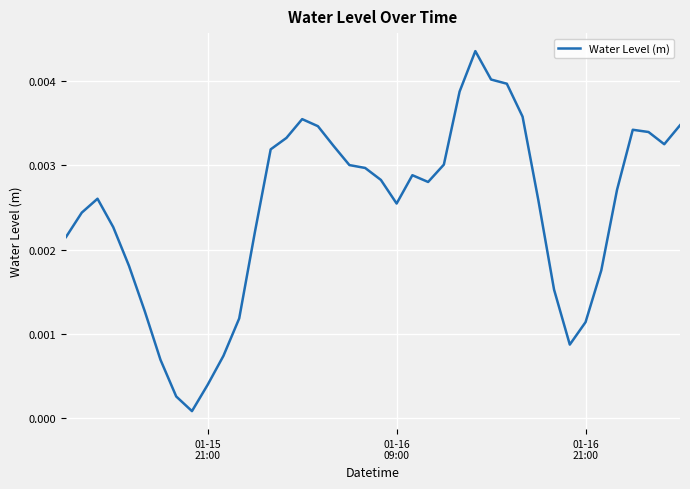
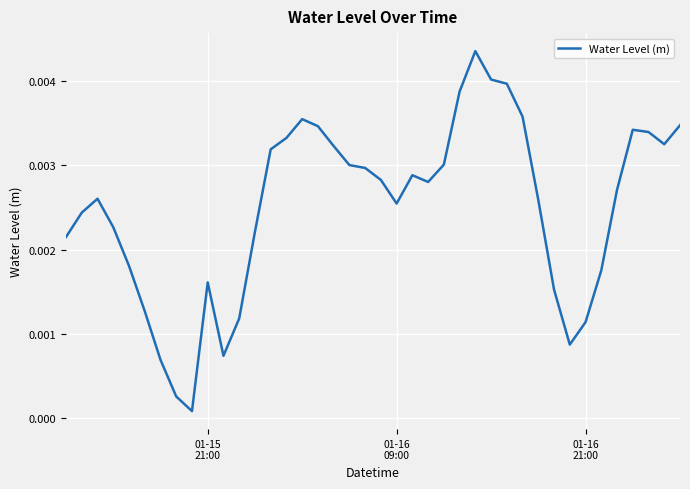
01-15 21:00: 0.0004 -> 0.0016
